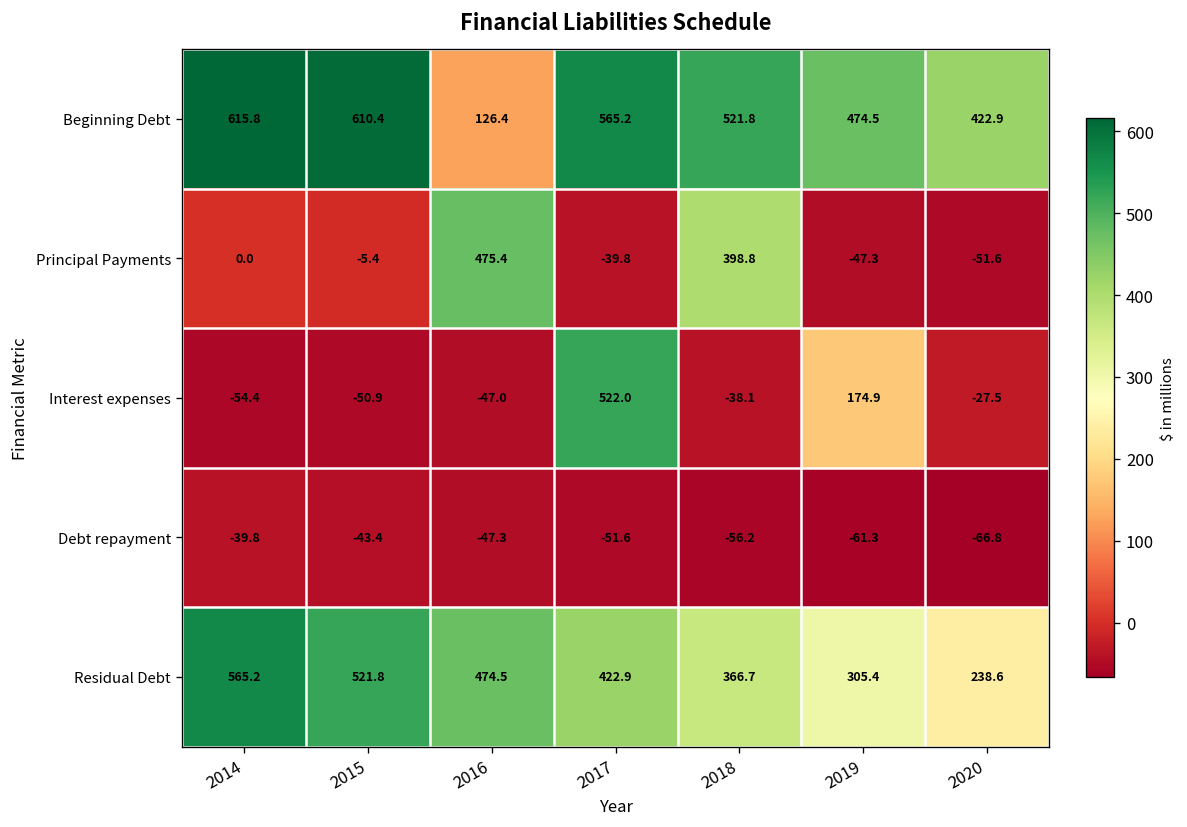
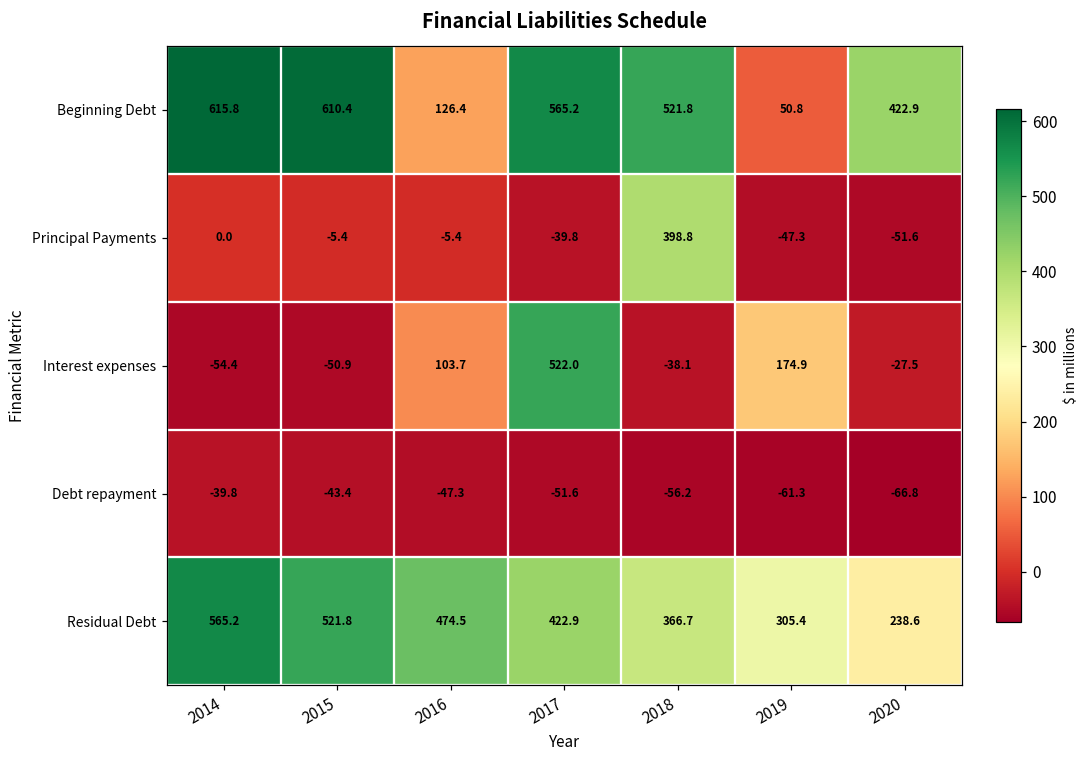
Beginning Debt, 2019: 474.5 -> 50.8
Principal Payments, 2016: 475.4 -> -5.4
Interest expenses, 2016: -47.0 -> 103.7
